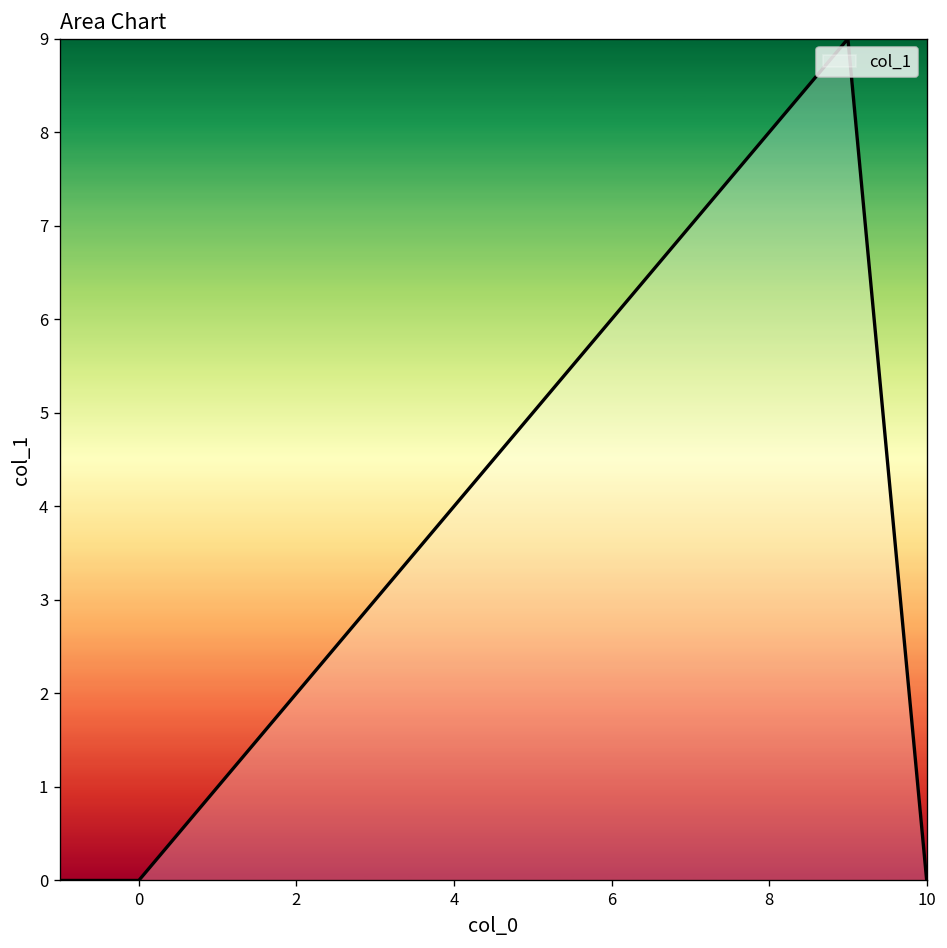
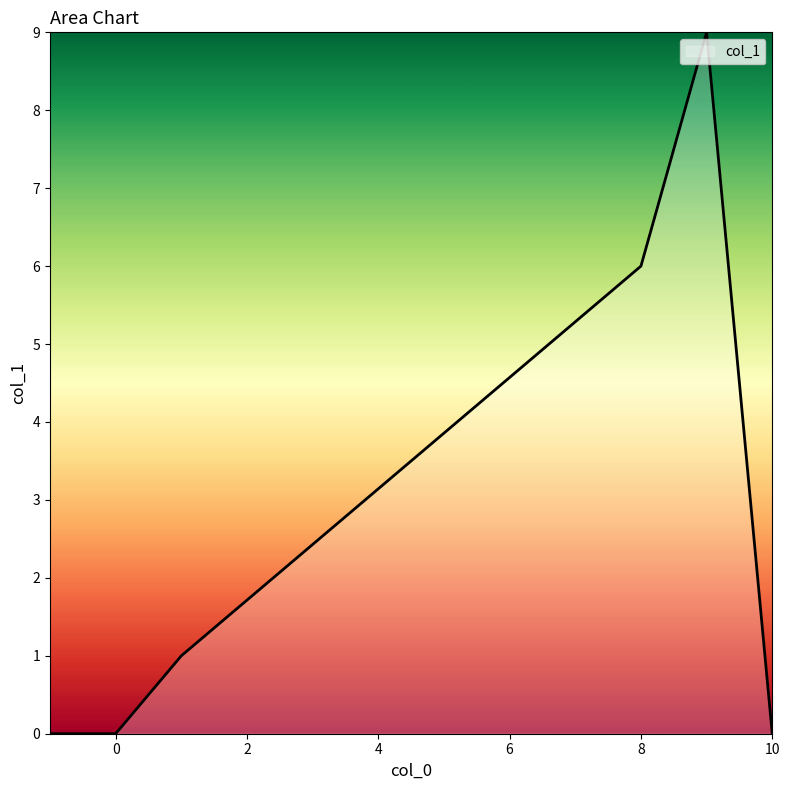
8: 8 -> 6
